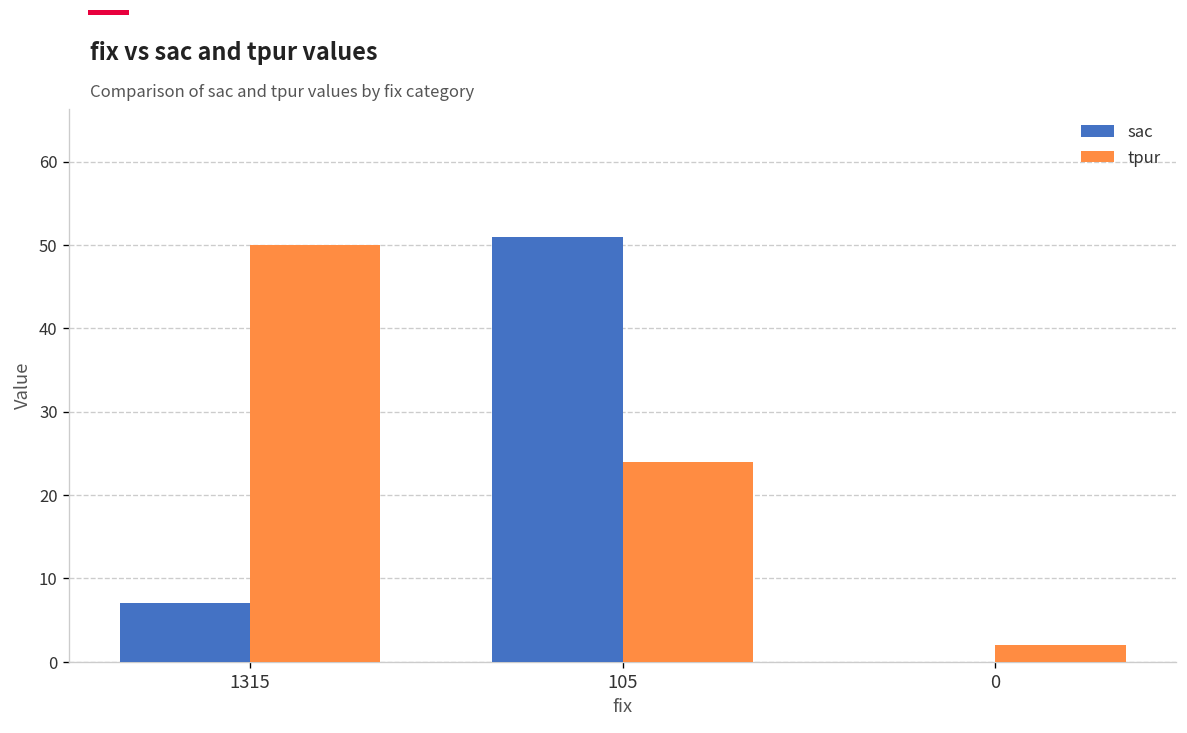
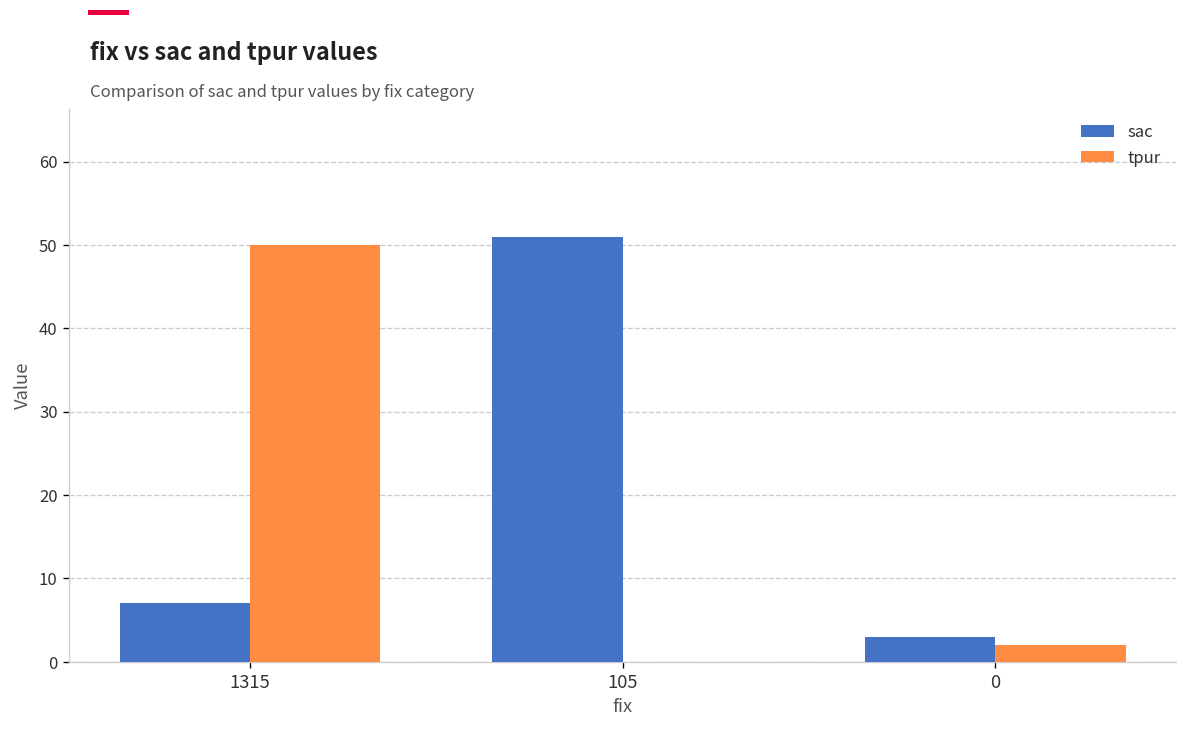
tpur, 105: 24 -> 0
sac, 0: 0 -> 3
